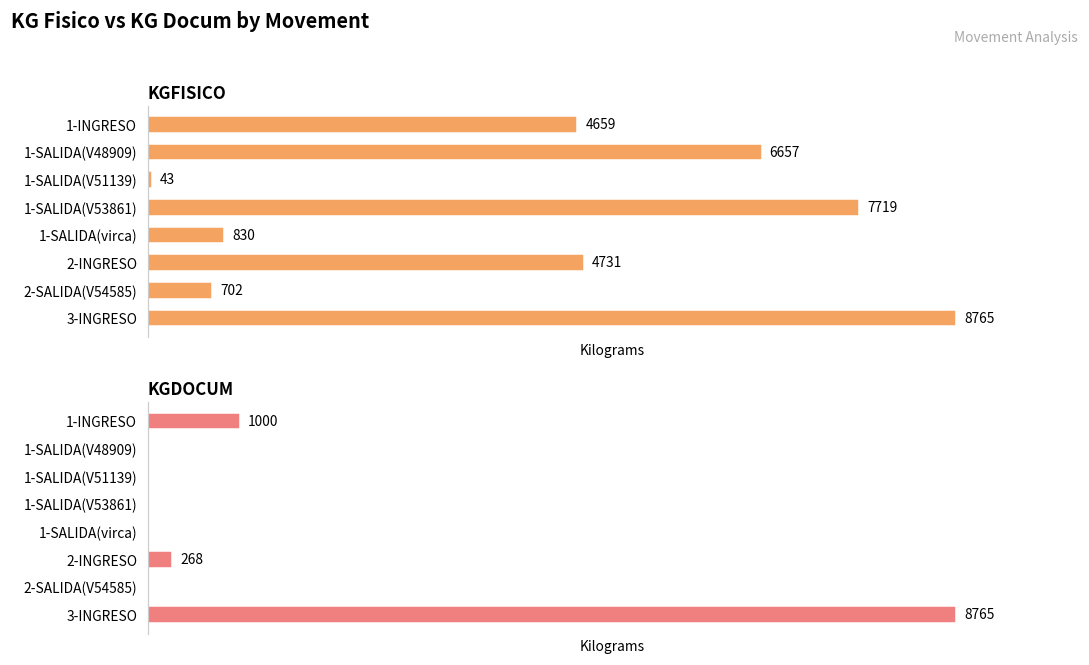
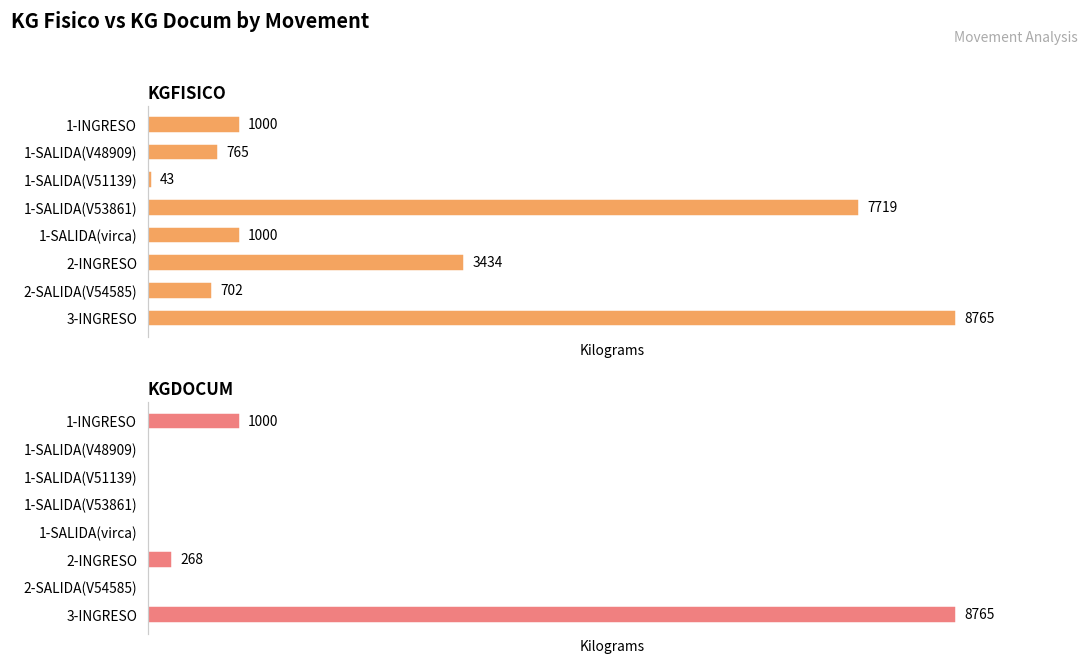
KGFISICO, 1-INGRESO: 4659 -> 1000
KGFISICO, 1-SALIDA(V48909): 6657 -> 765
KGFISICO, 1-SALIDA(virca): 830 -> 1000
KGFISICO, 2-INGRESO: 4731 -> 3434
